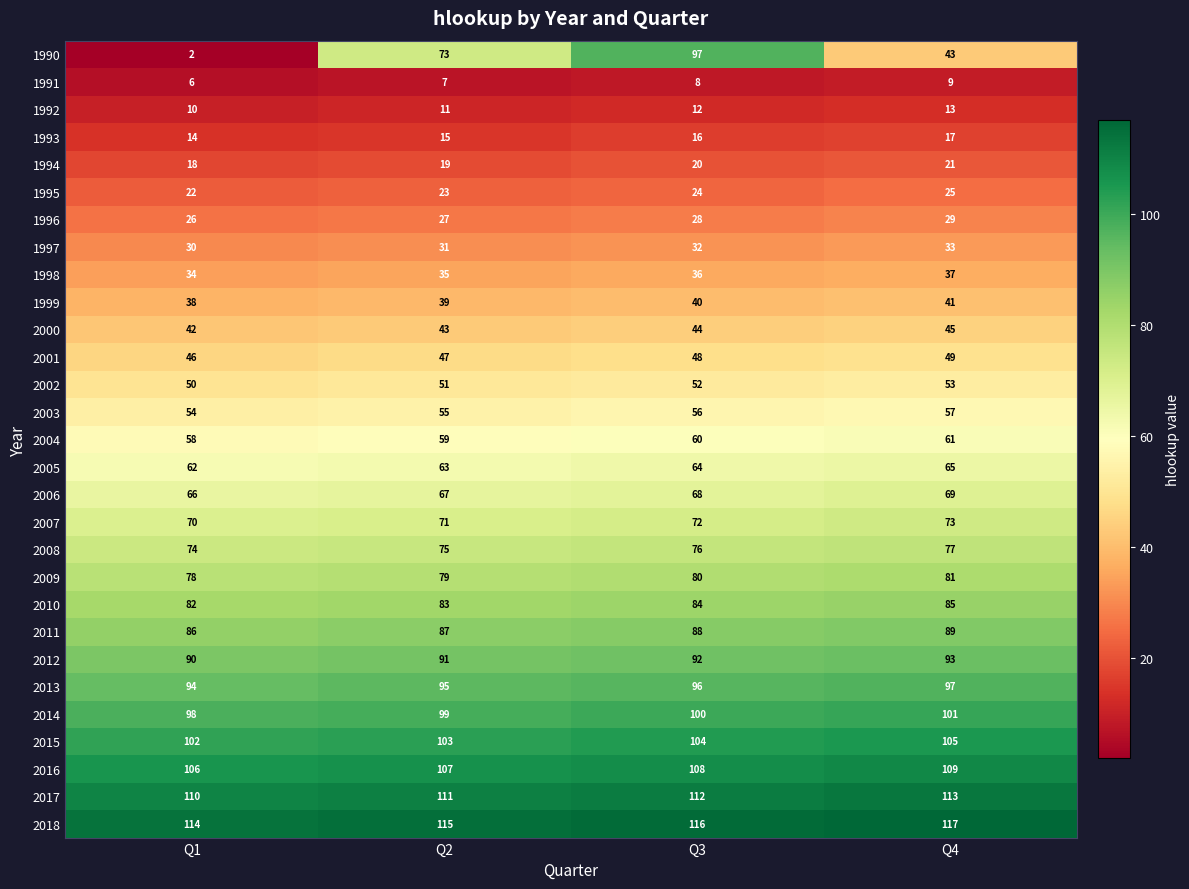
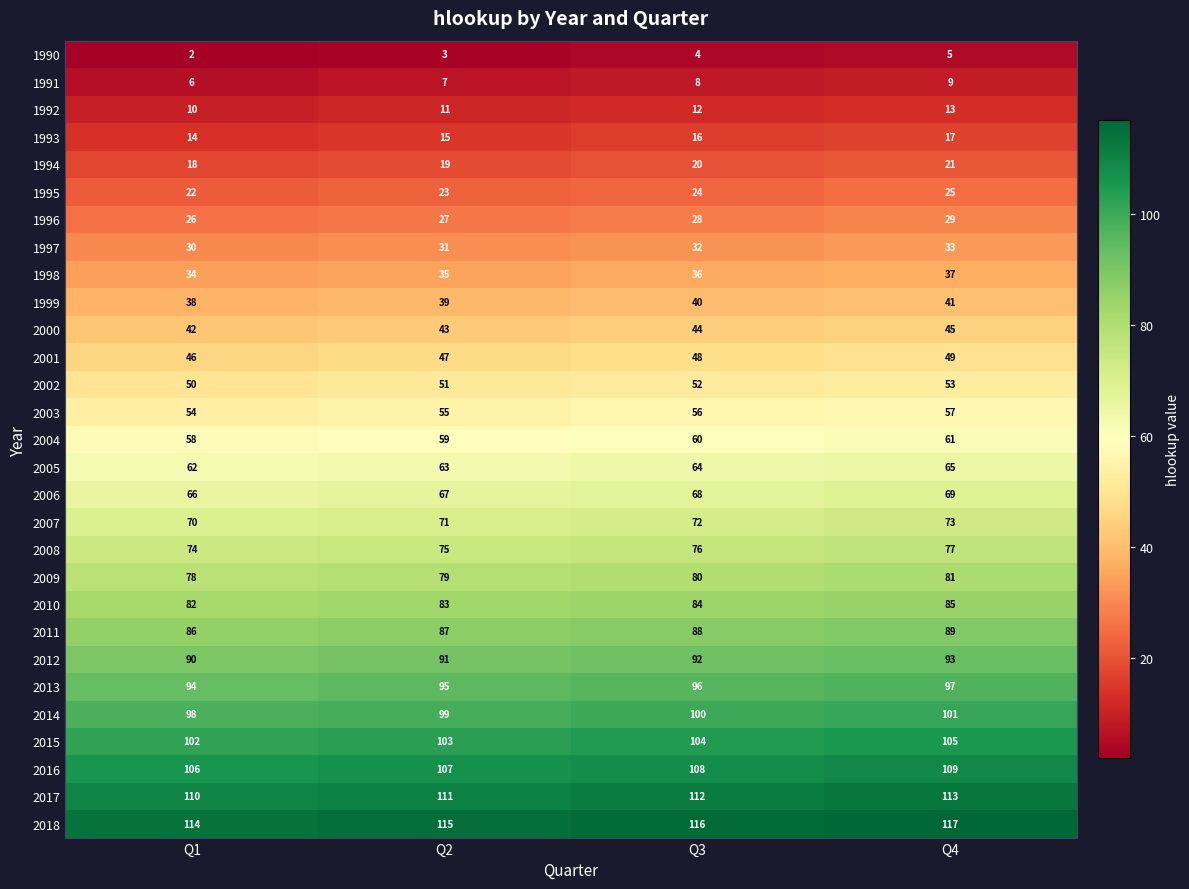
1990, Q2: 73 -> 3
1990, Q3: 97 -> 4
1990, Q4: 43 -> 5
